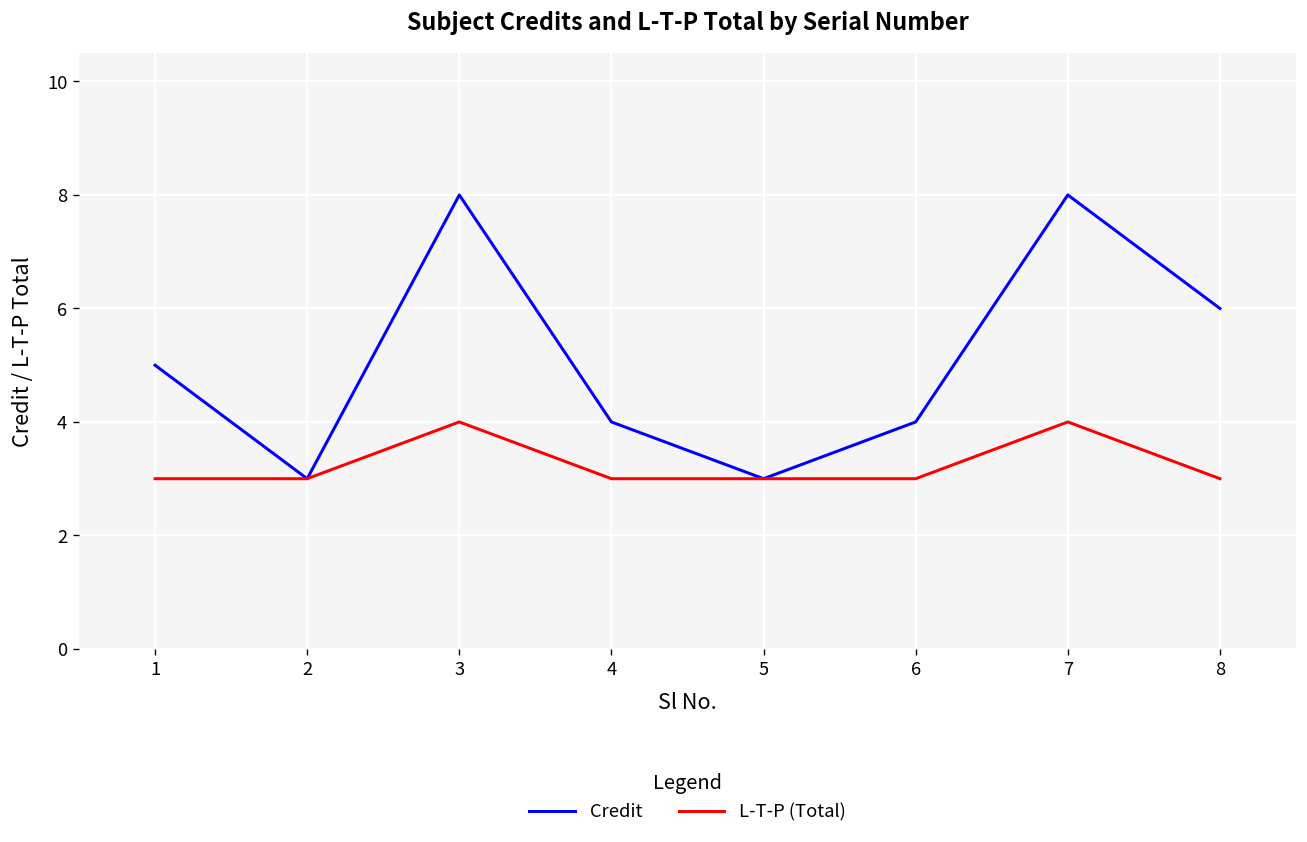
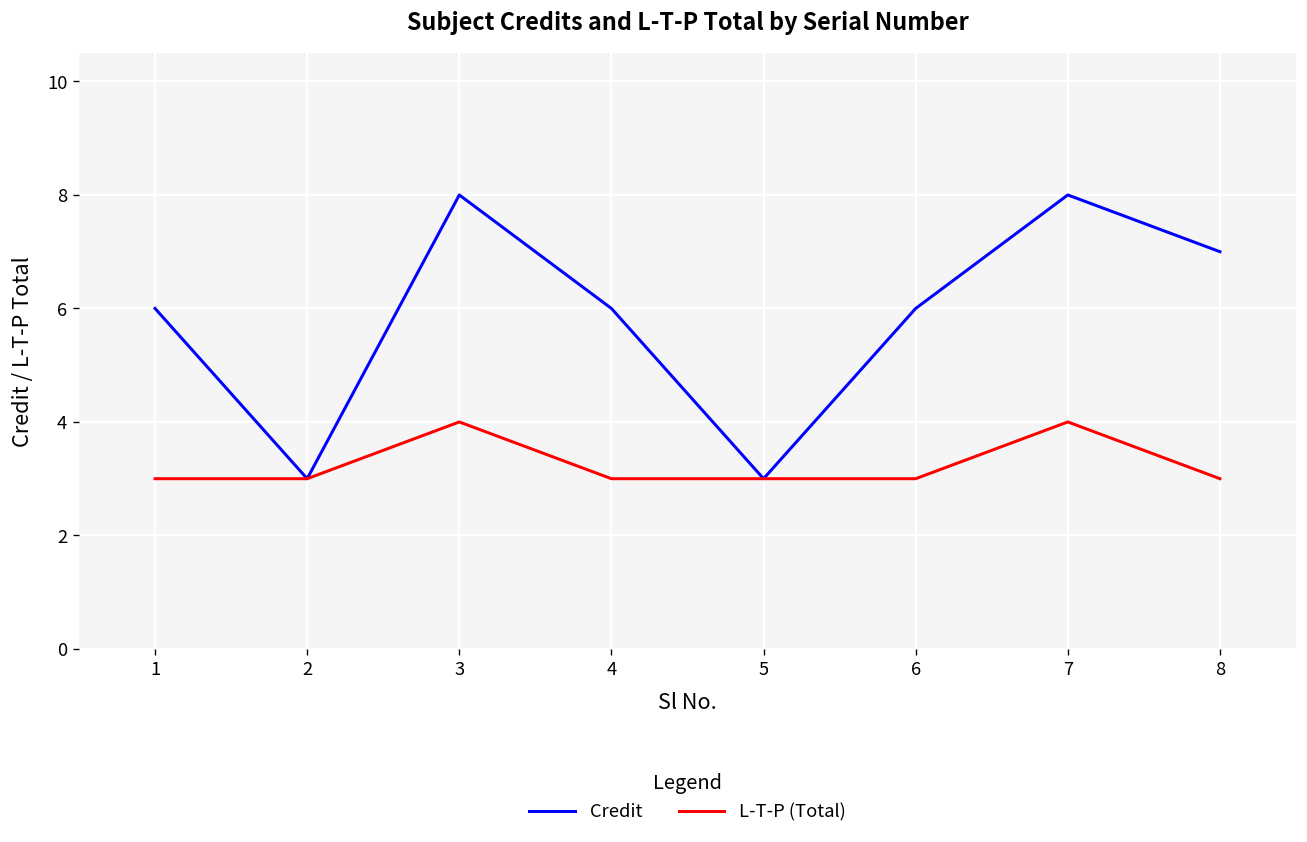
Credit, 1: 5 -> 6
Credit, 4: 4 -> 6
Credit, 6: 4 -> 6
Credit, 8: 6 -> 7
